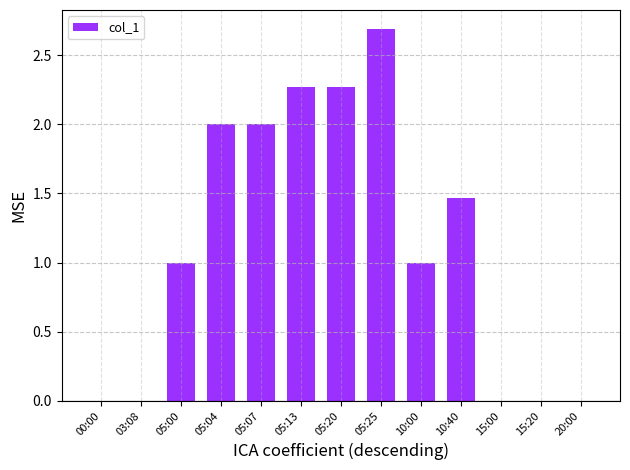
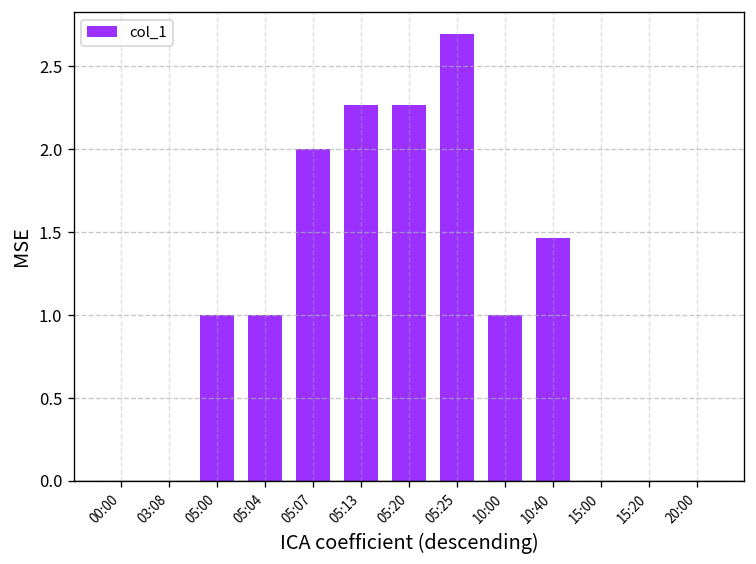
05:04: 2 -> 1
